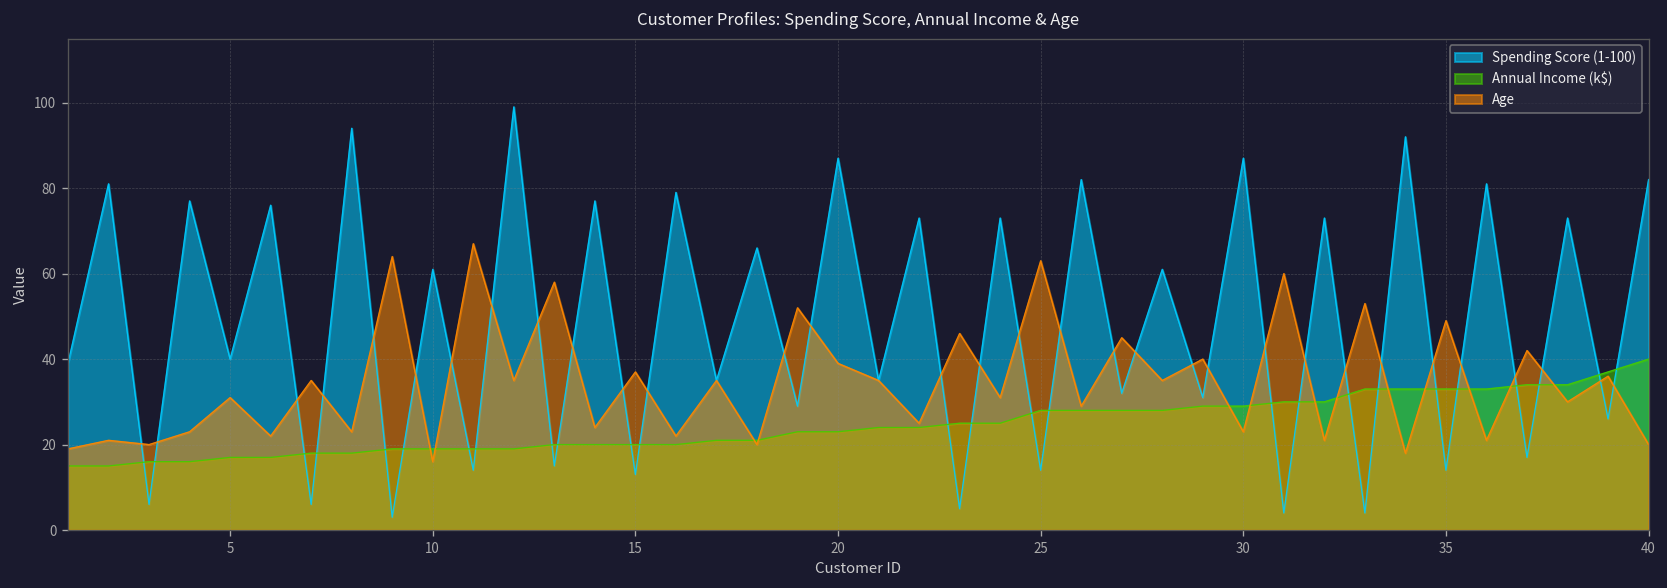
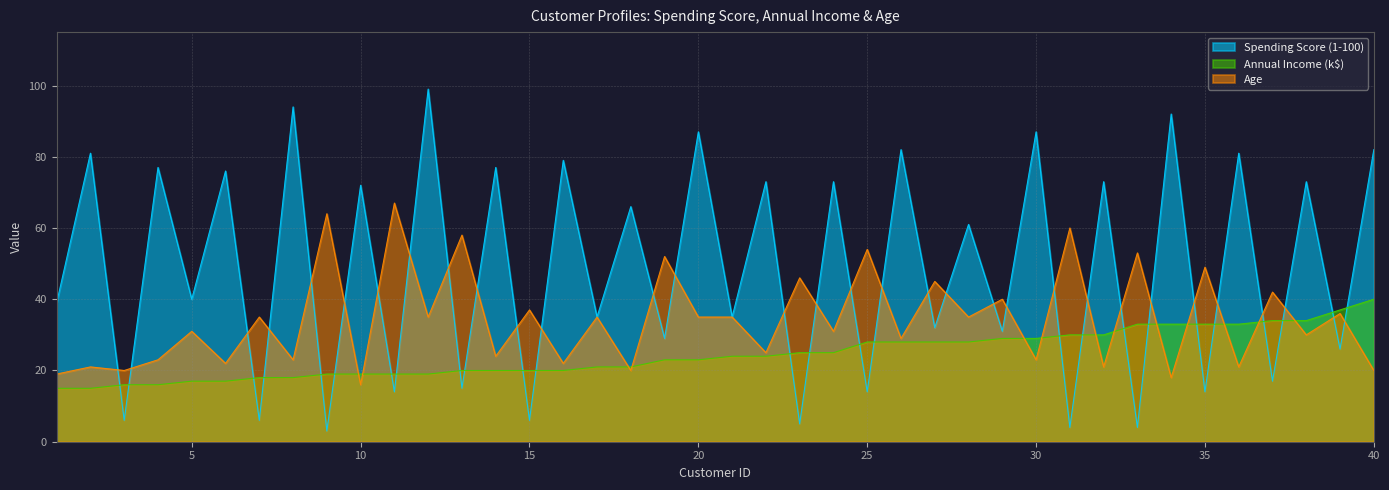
Spending Score (1-100), 10: 61 -> 72
Spending Score (1-100), 15: 13 -> 6
Age, 20: 39 -> 35
Age, 25: 63 -> 54
